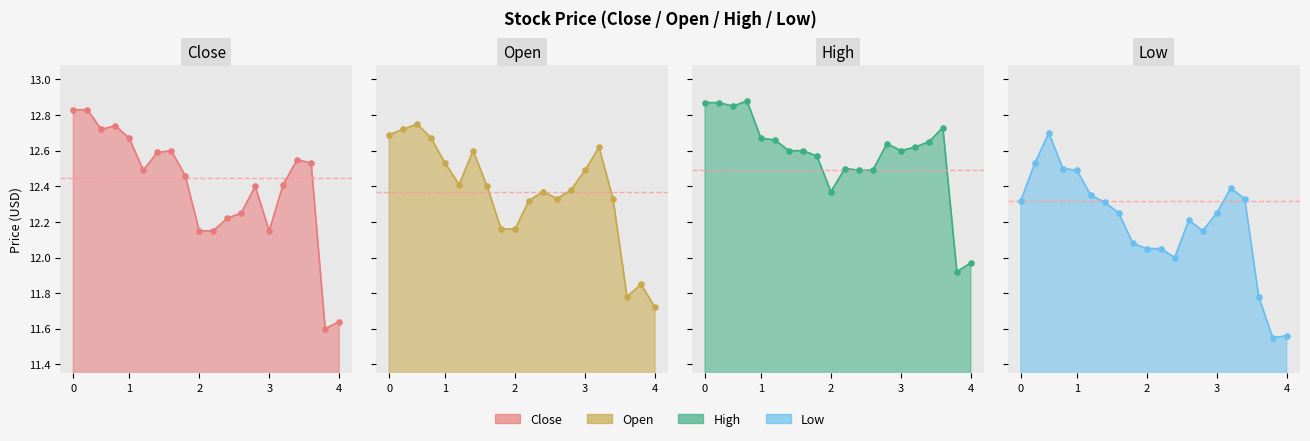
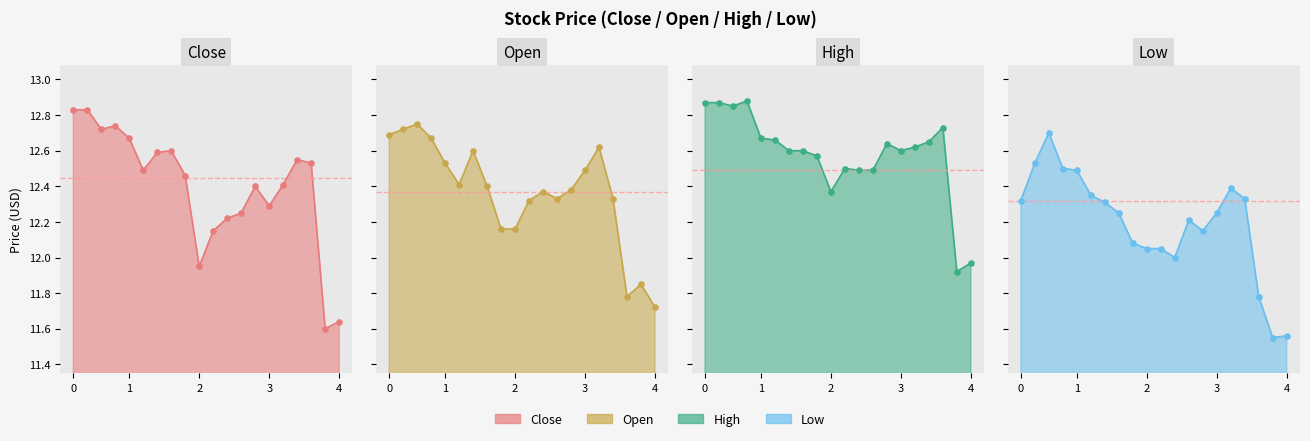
Close, 2: 12.15 -> 11.95
Close, 3: 12.15 -> 12.29
